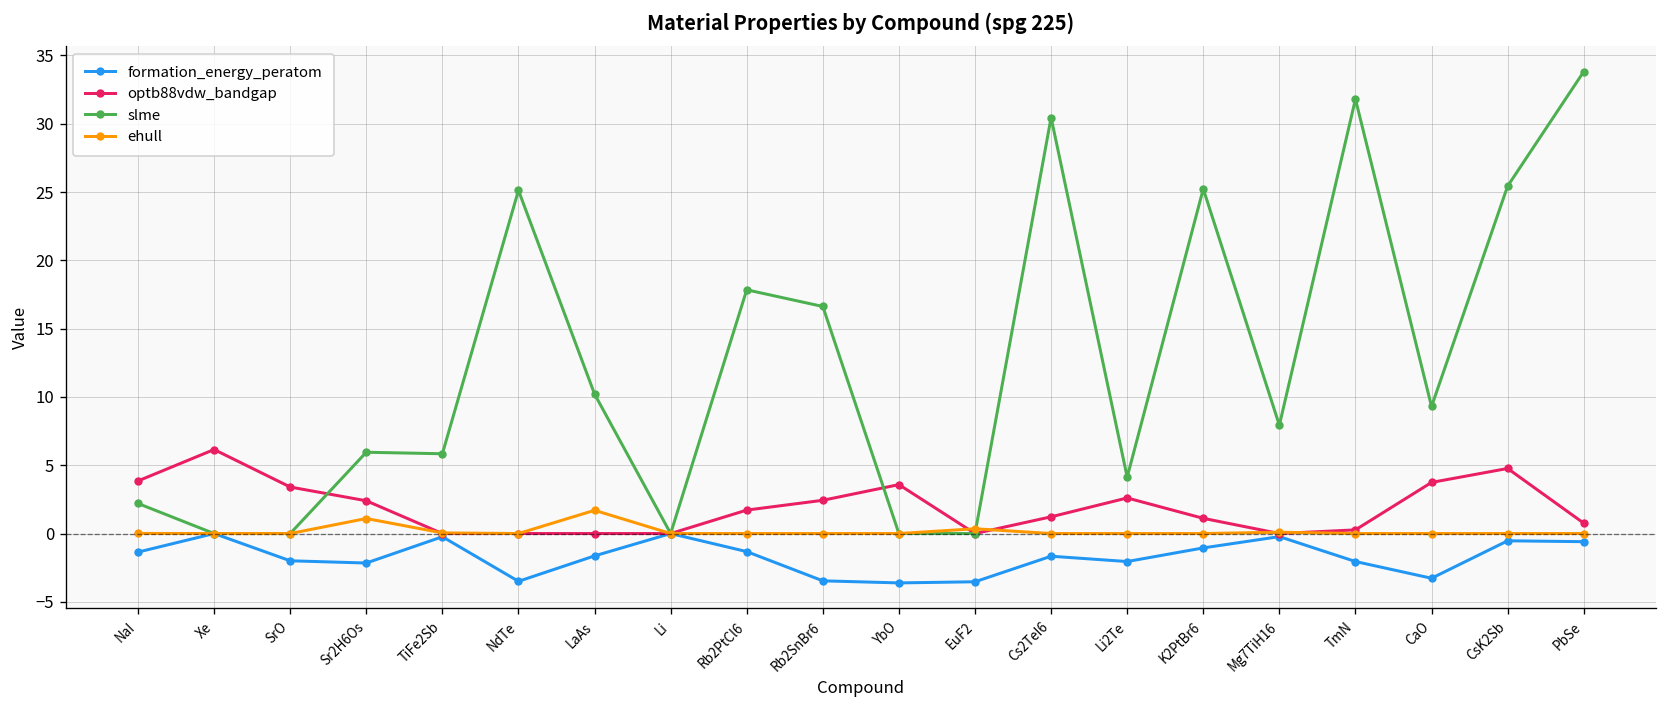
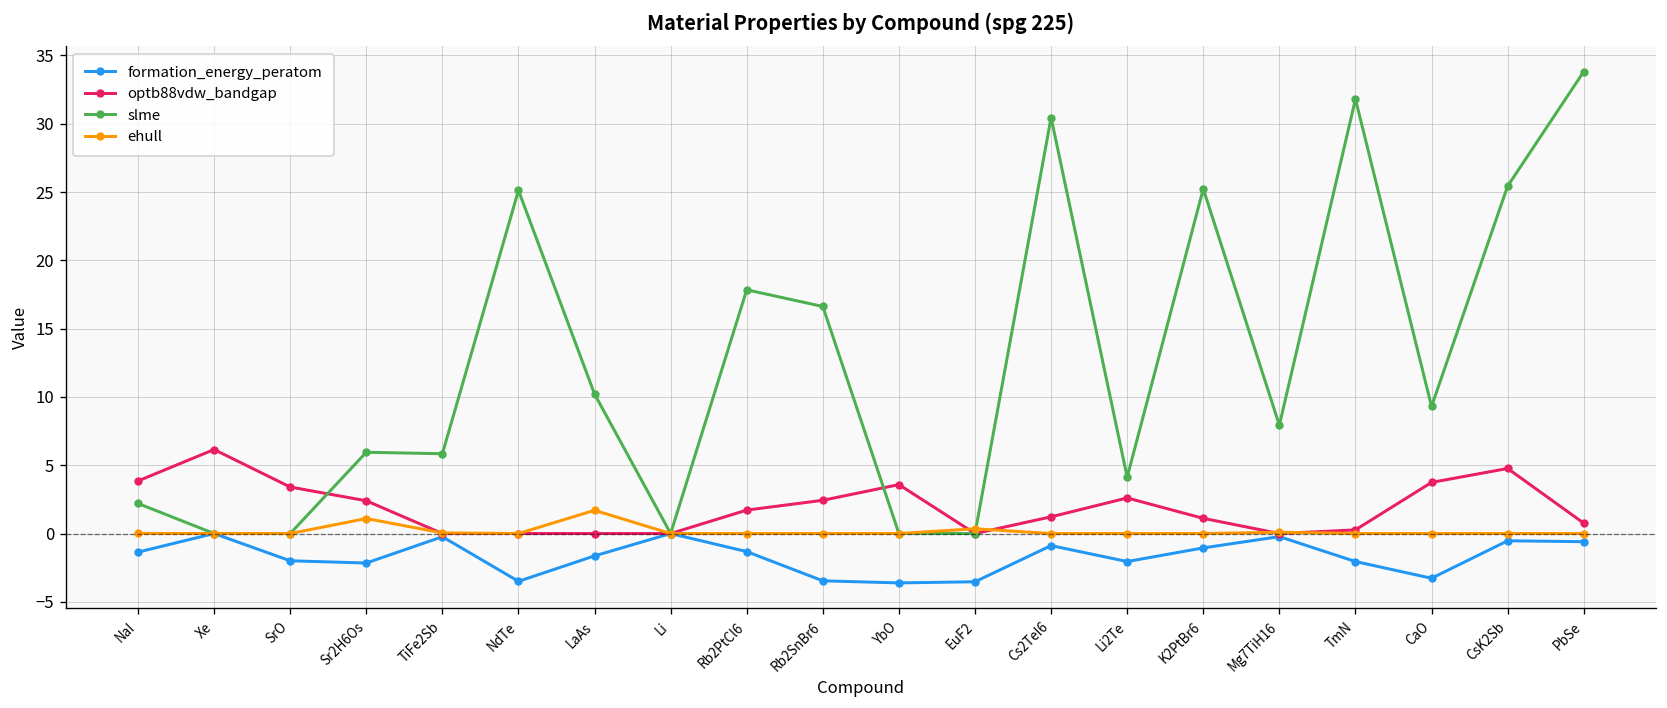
formation_energy_peratom, Cs2TeI6: -1.7 -> -0.9
